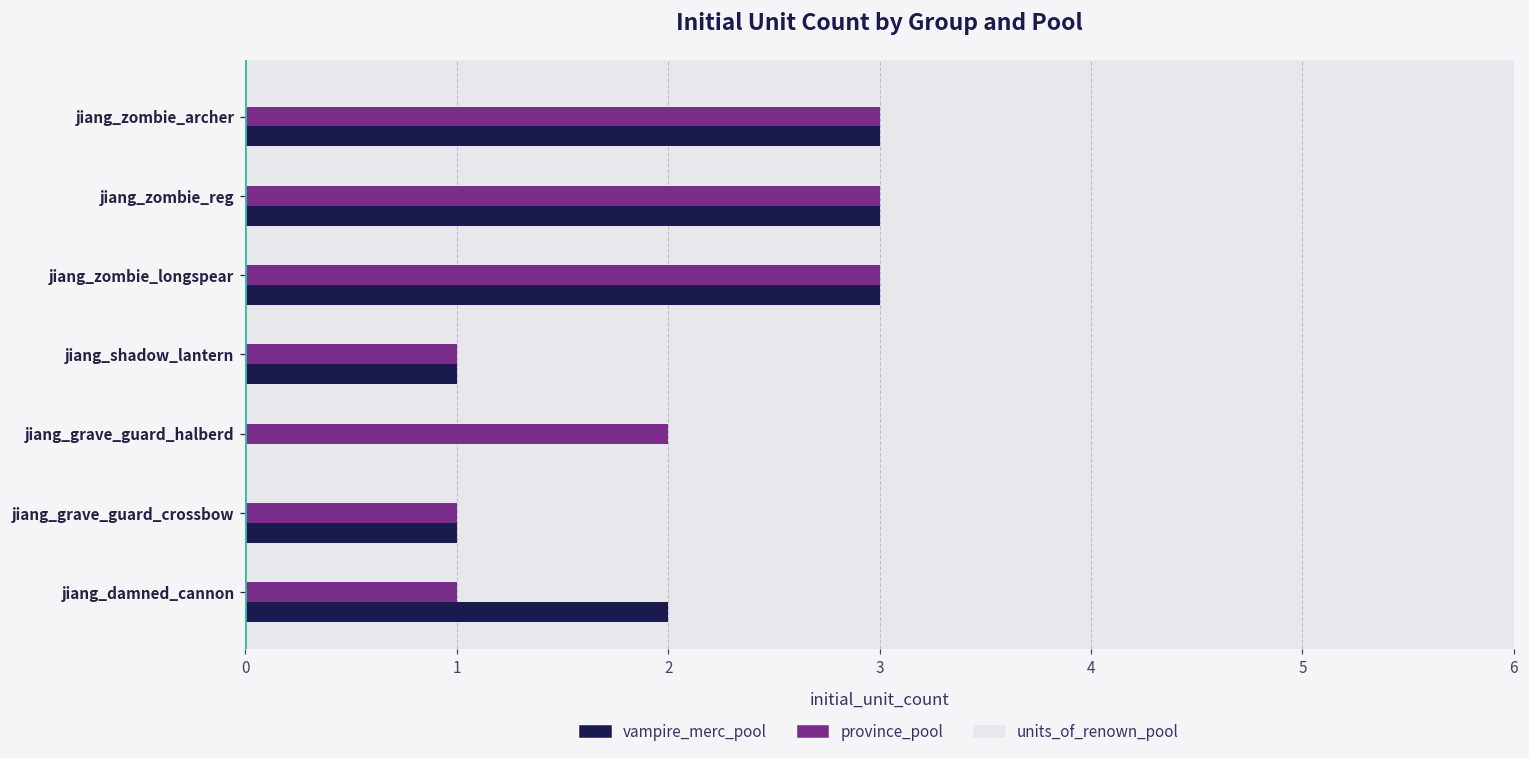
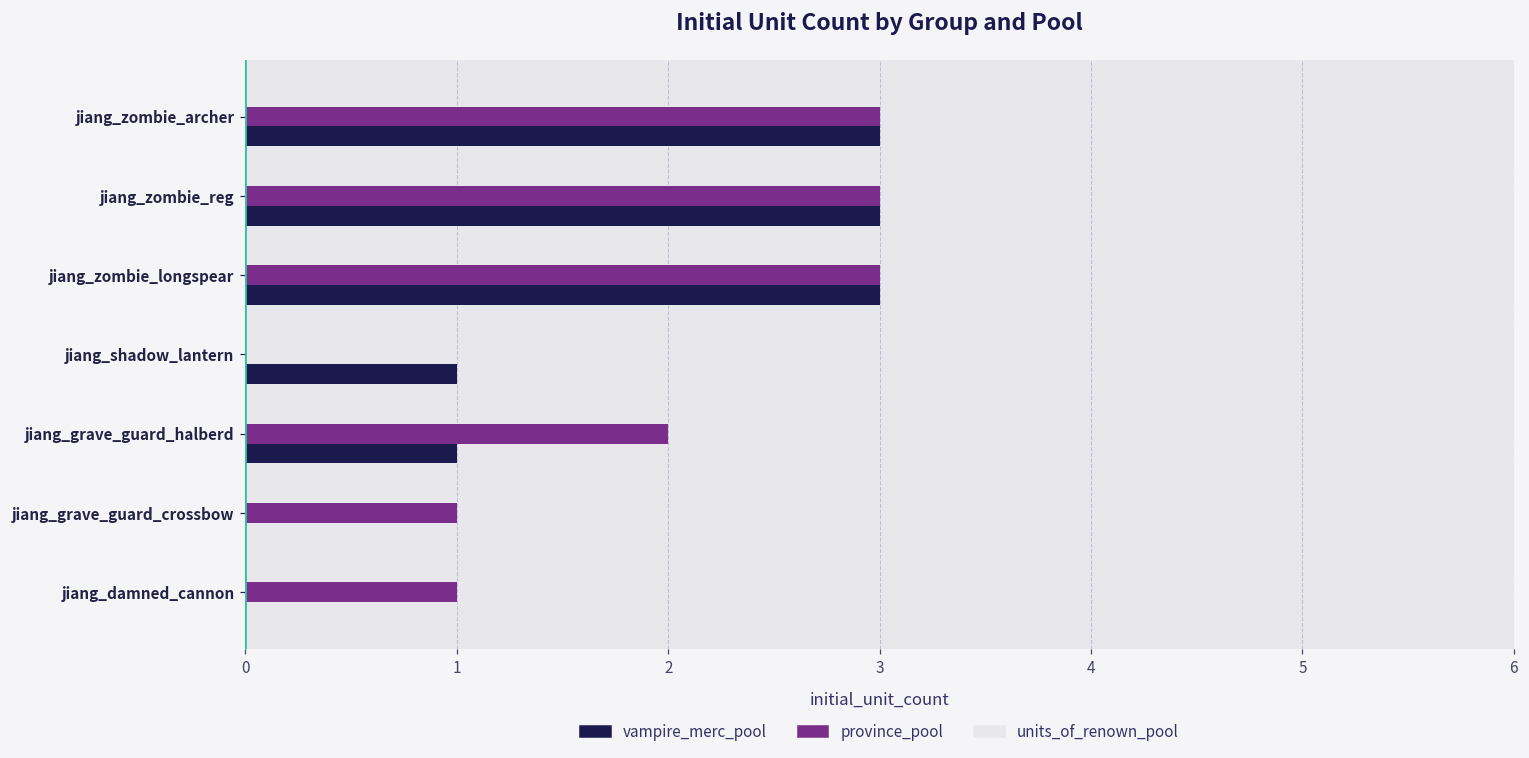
province_pool, jiang_shadow_lantern: 1 -> 0
vampire_merc_pool, jiang_grave_guard_halberd: 0 -> 1
vampire_merc_pool, jiang_grave_guard_crossbow: 1 -> 0
vampire_merc_pool, jiang_damned_cannon: 2 -> 0
